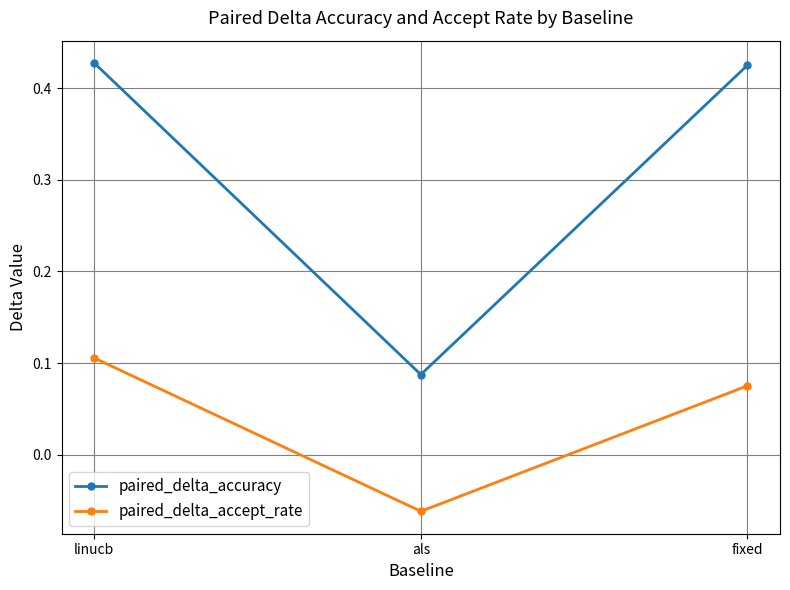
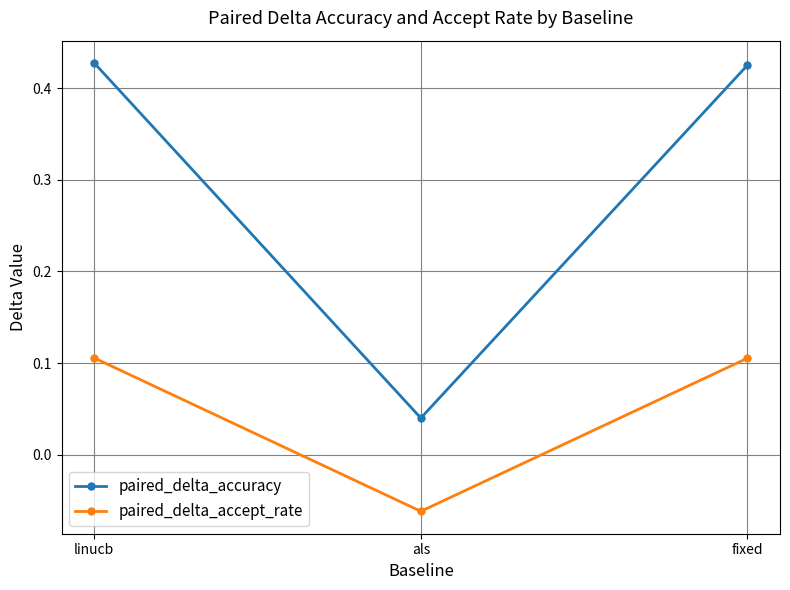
paired_delta_accuracy, als: 0.09 -> 0.04
paired_delta_accept_rate, fixed: 0.08 -> 0.11
